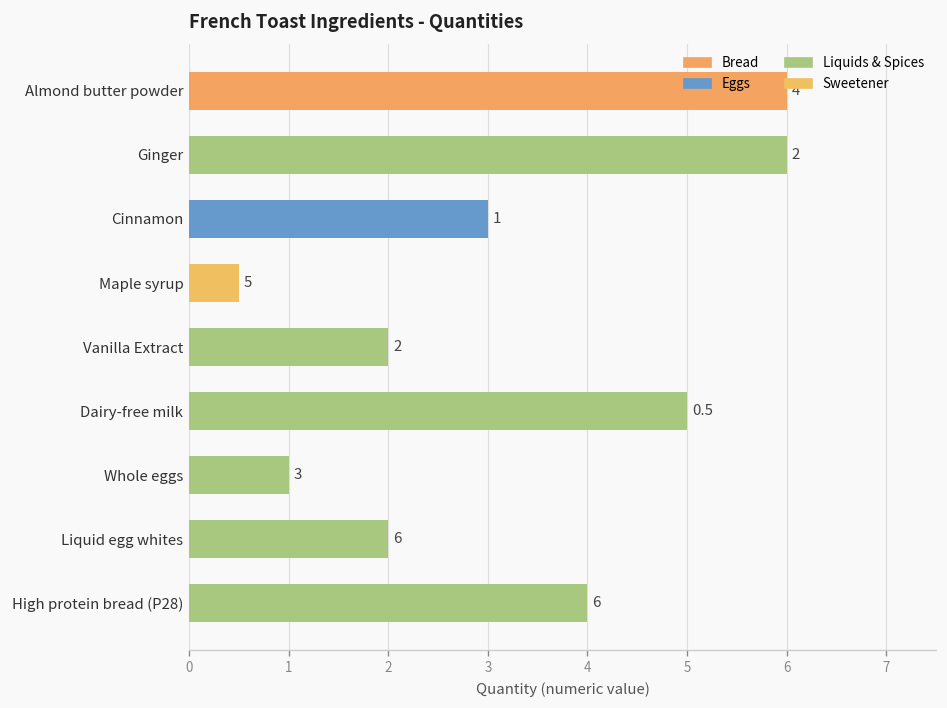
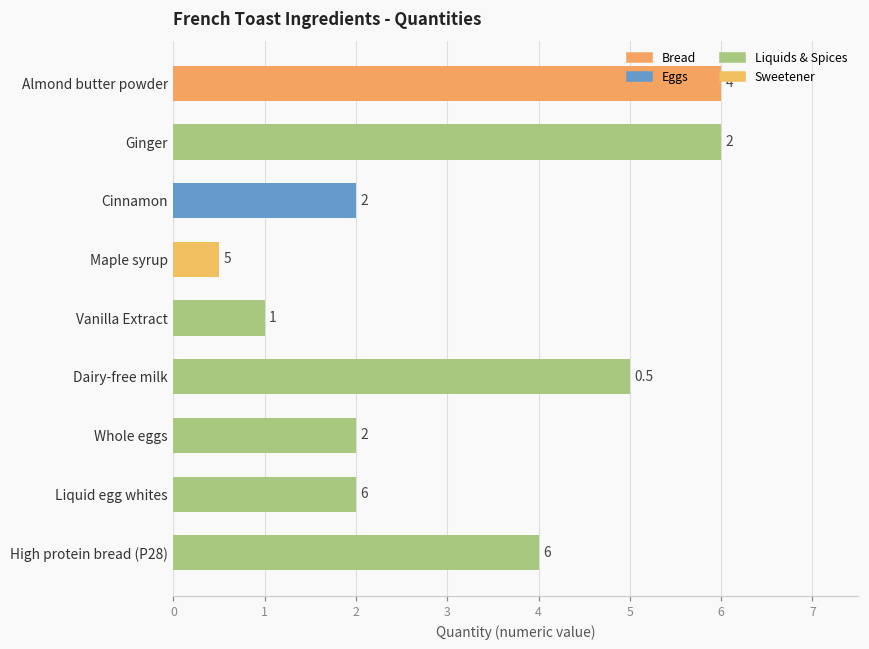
Cinnamon: 3 -> 2
Vanilla Extract: 2 -> 1
Whole eggs: 1 -> 2
